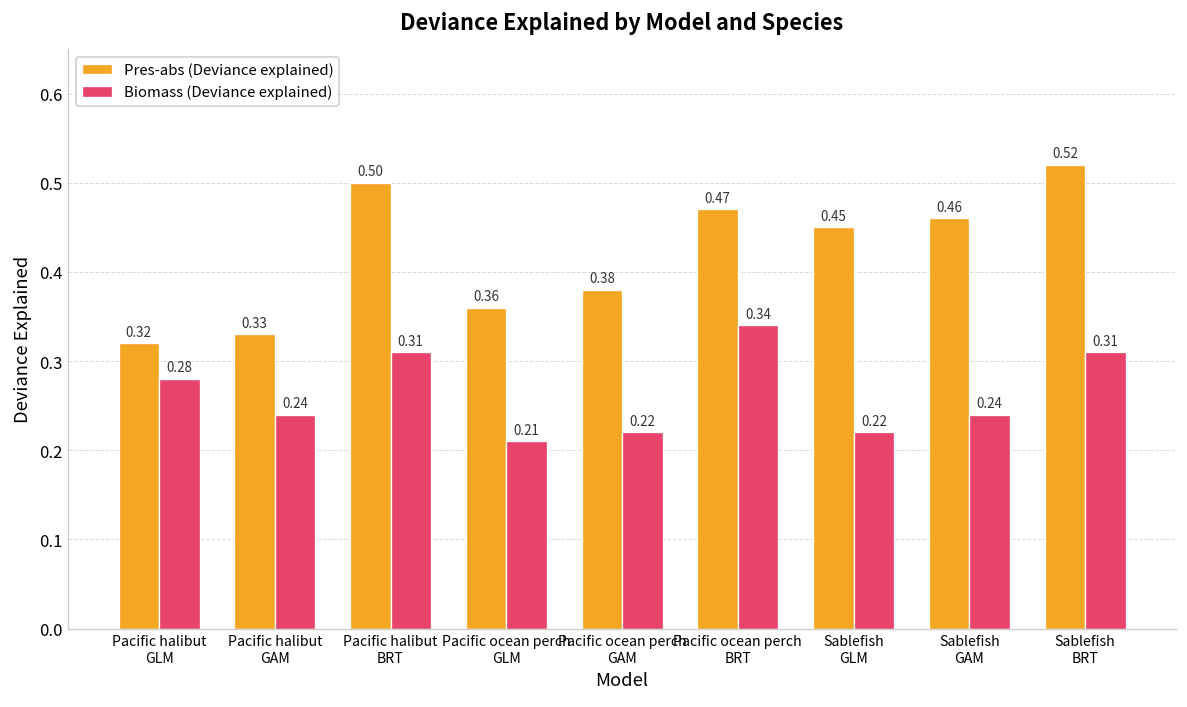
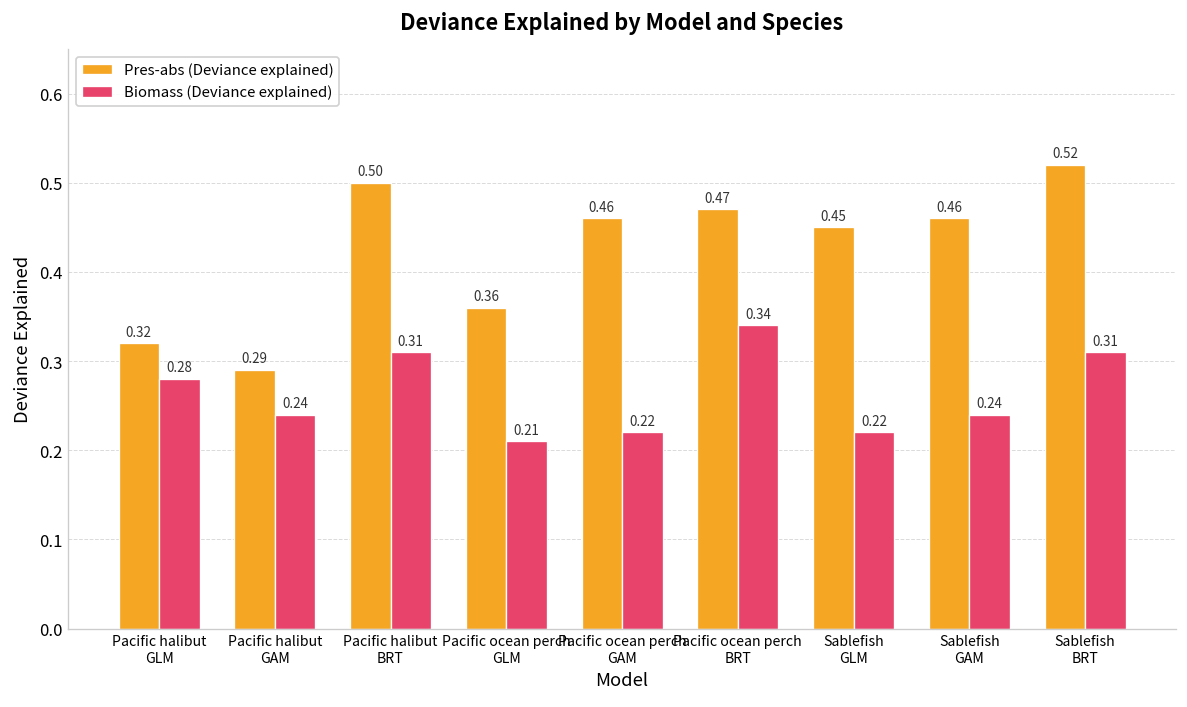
Pres-abs (Deviance explained), Pacific halibut GAM: 0.33 -> 0.29
Pres-abs (Deviance explained), Pacific ocean perch GAM: 0.38 -> 0.46
